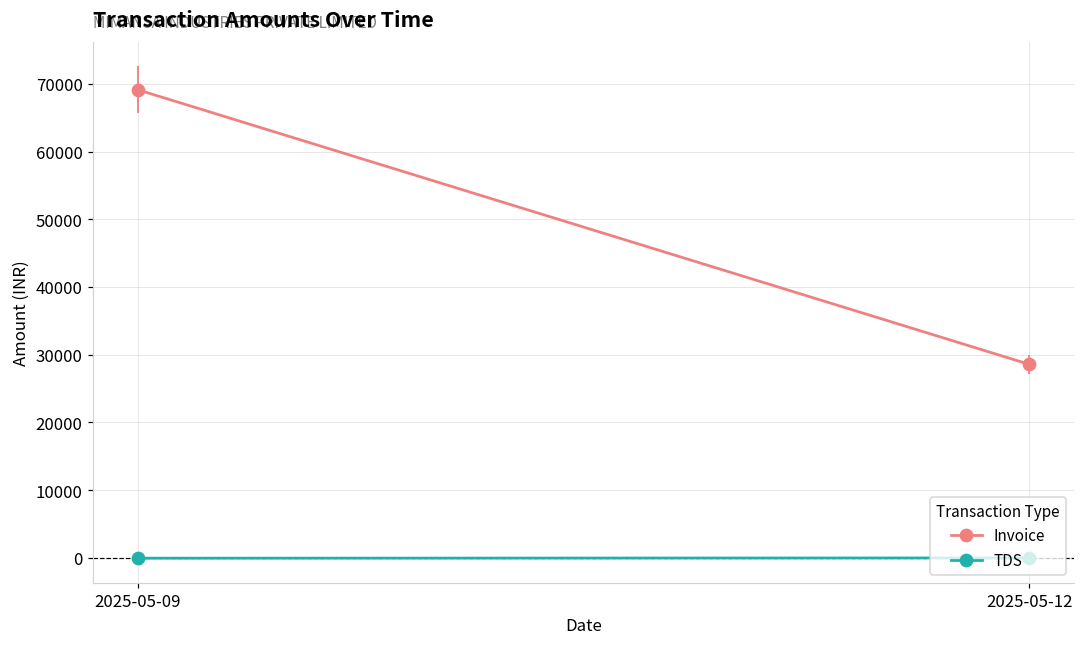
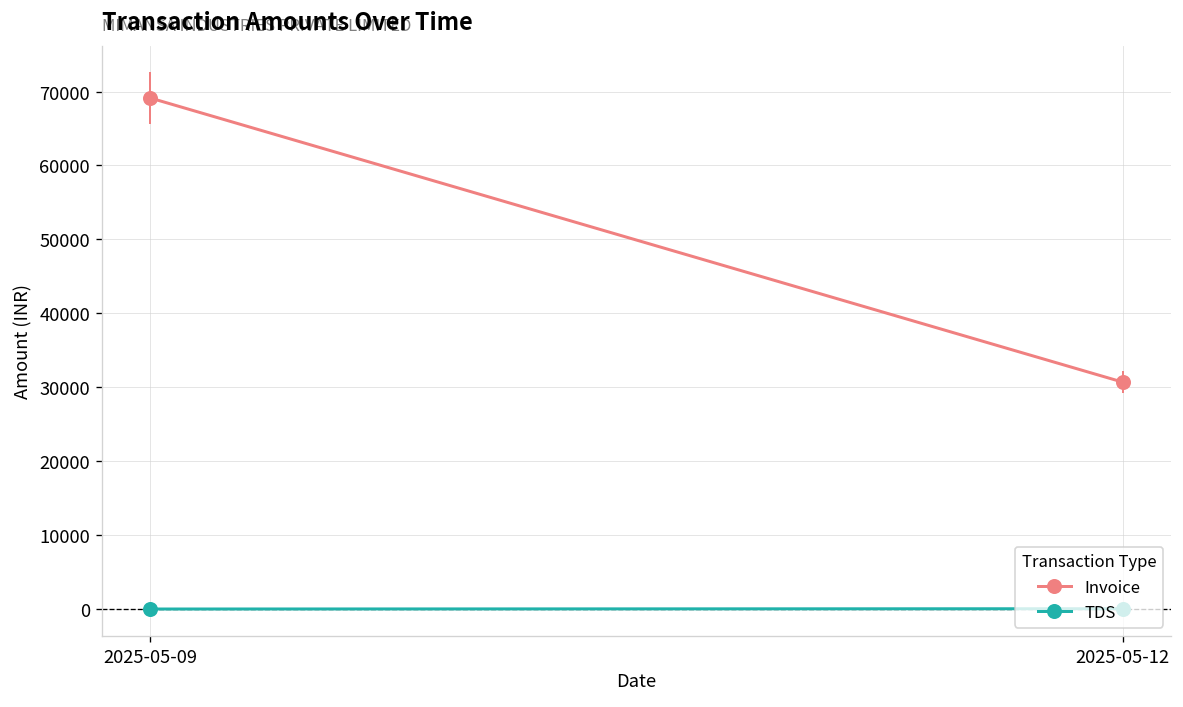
Invoice, 2025-05-12: 29000 -> 31000
